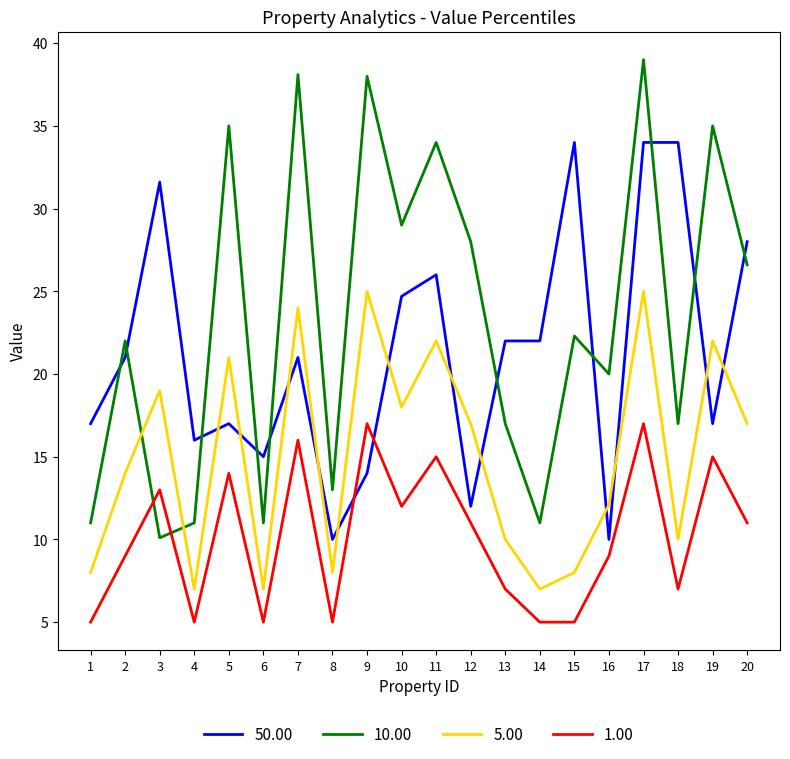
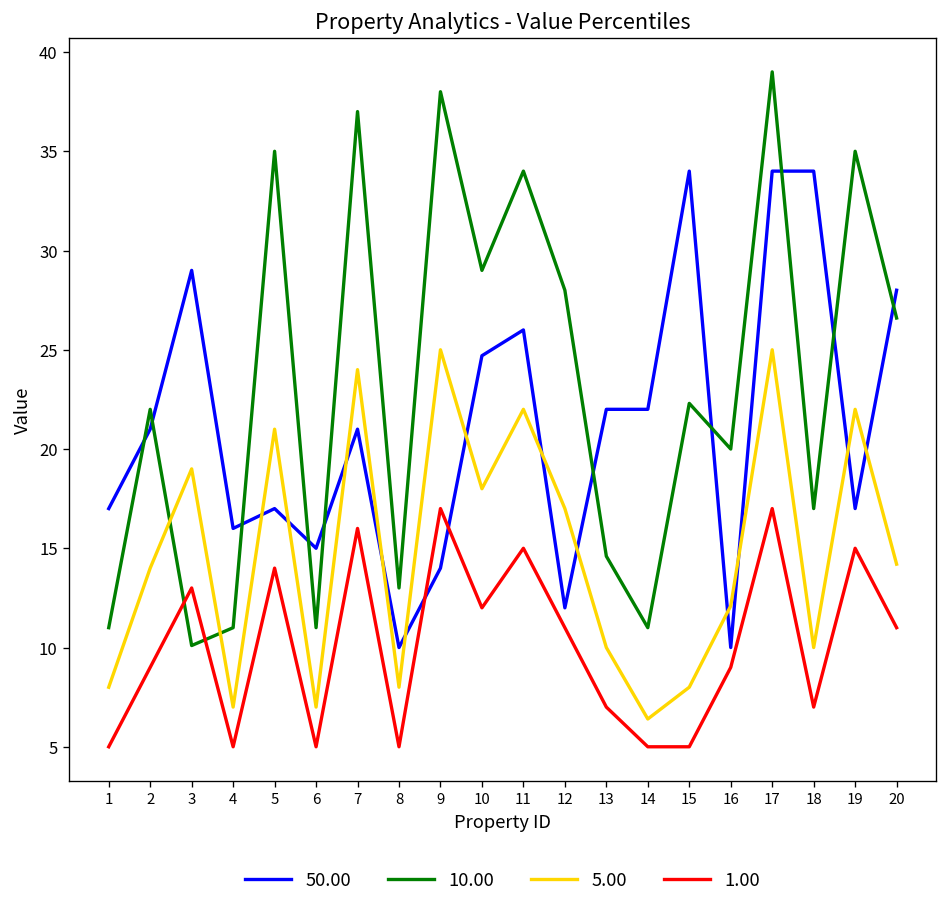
50.00, 3: 31.6 -> 29.0
10.00, 7: 38.1 -> 37.0
10.00, 13: 17.0 -> 14.6
5.00, 14: 7.0 -> 6.4
5.00, 20: 17.0 -> 14.2
